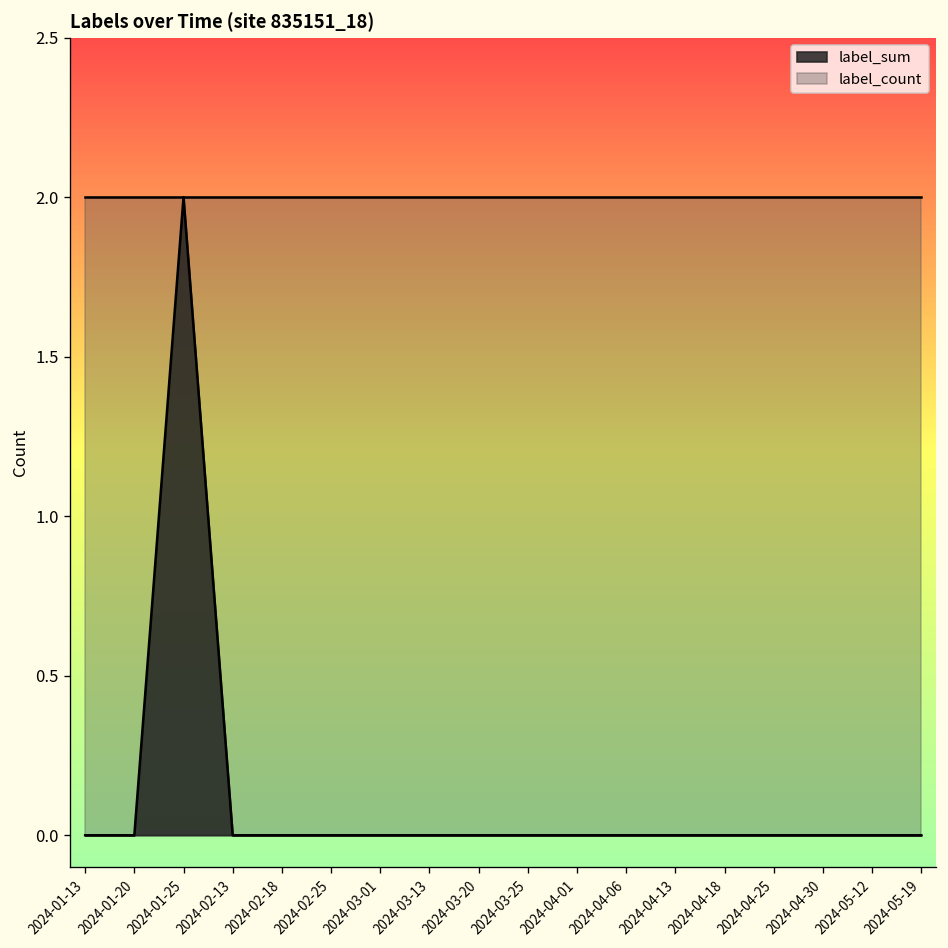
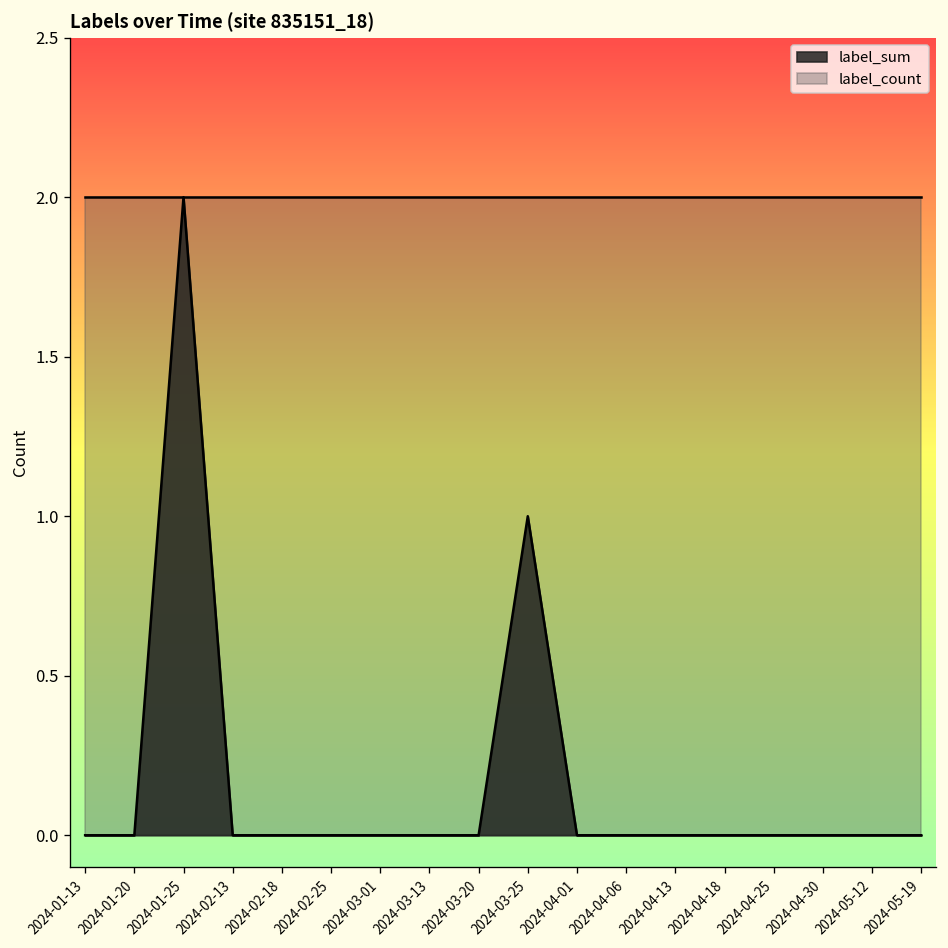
label_sum, 2024-03-25: 0 -> 1
